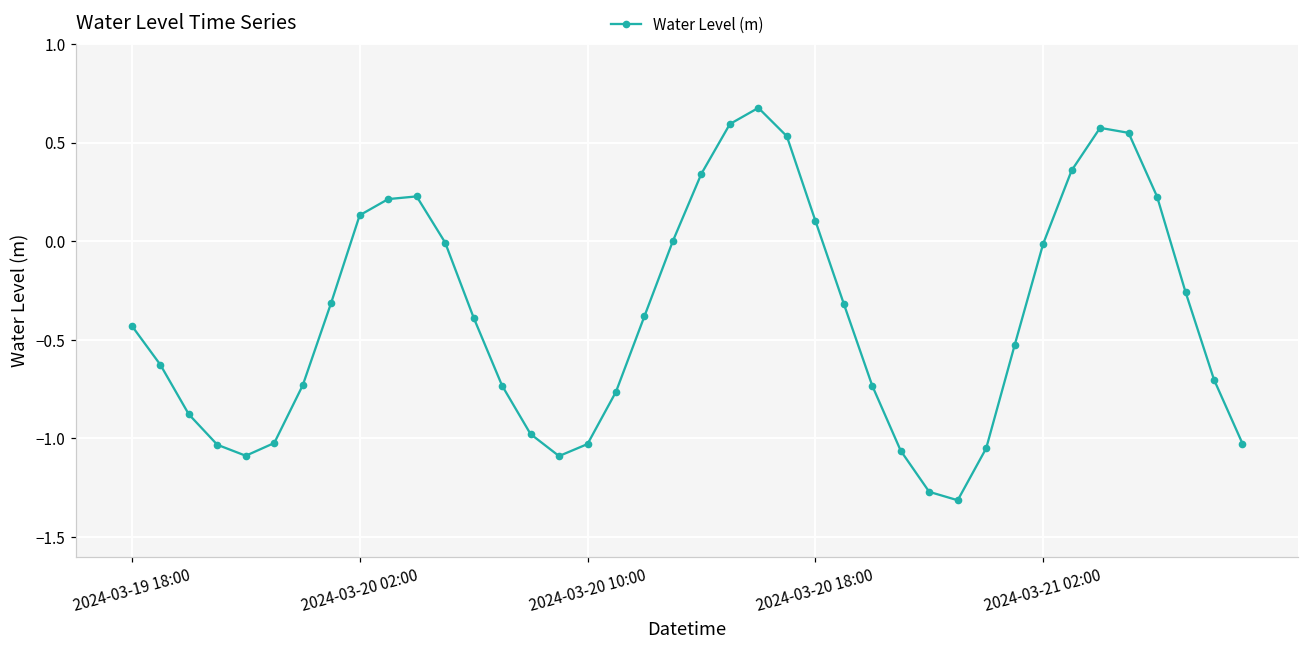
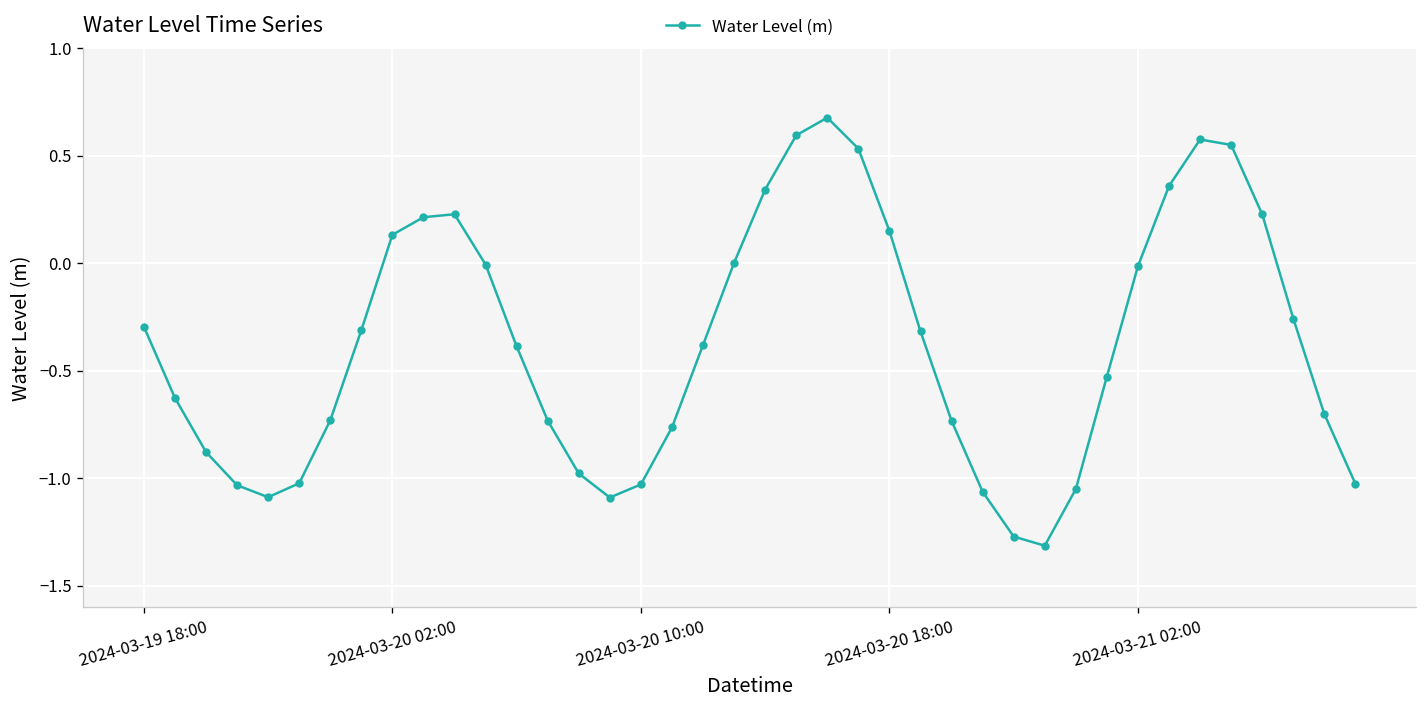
2024-03-19 18:00: -0.43 -> -0.30
2024-03-20 18:00: 0.10 -> 0.15
